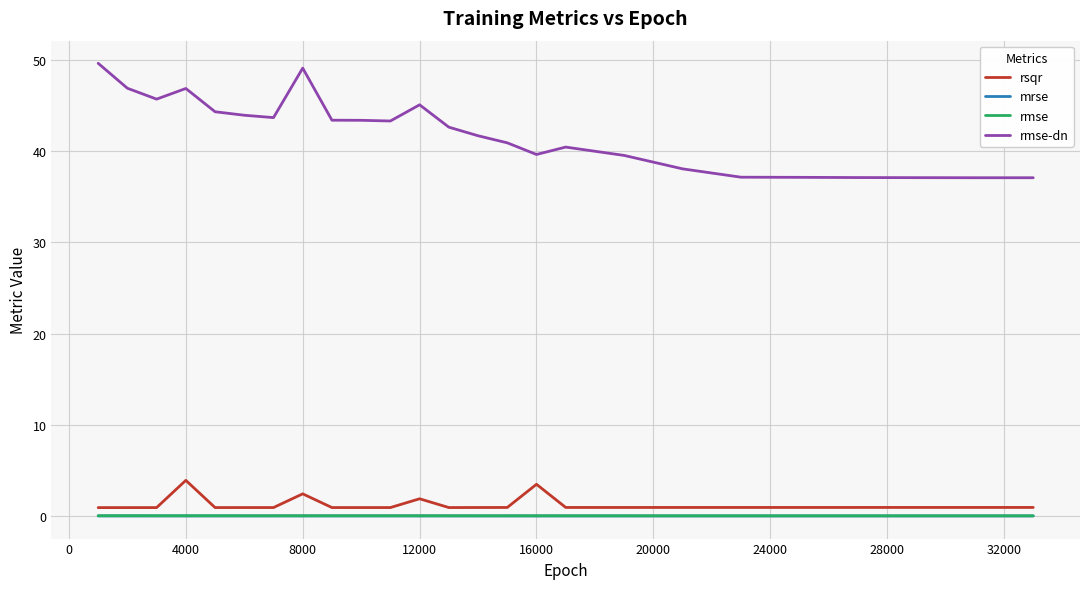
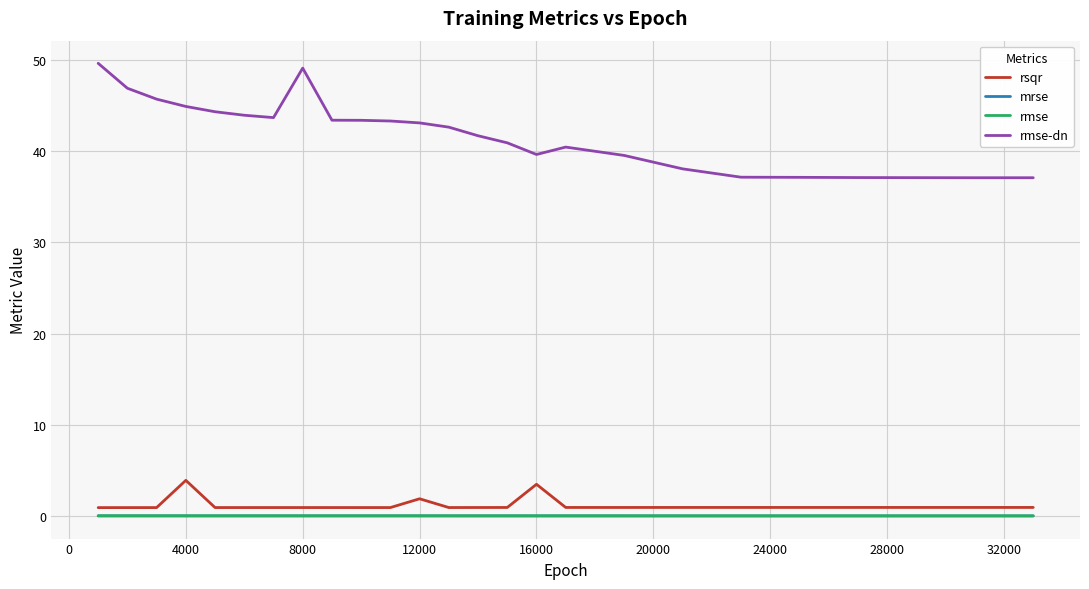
rmse-dn, 4000: 47 -> 45
rsqr, 8000: 2 -> 1
rmse-dn, 12000: 45 -> 43
